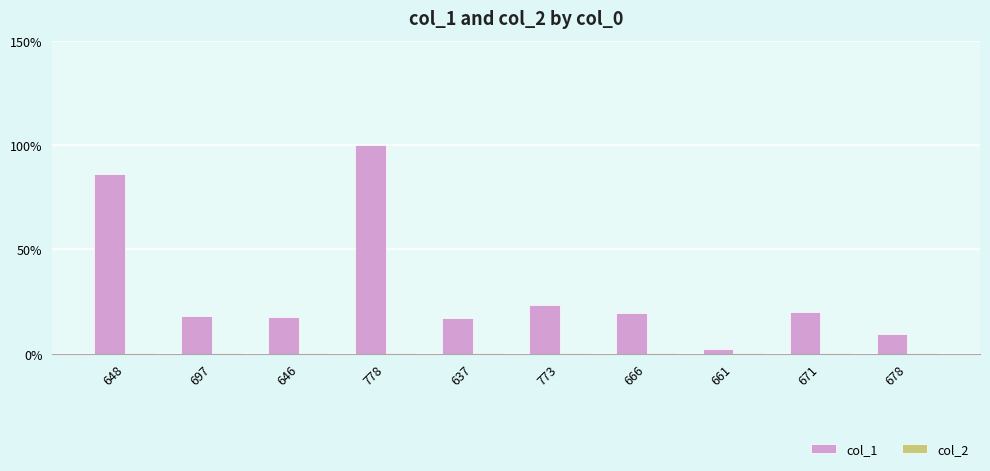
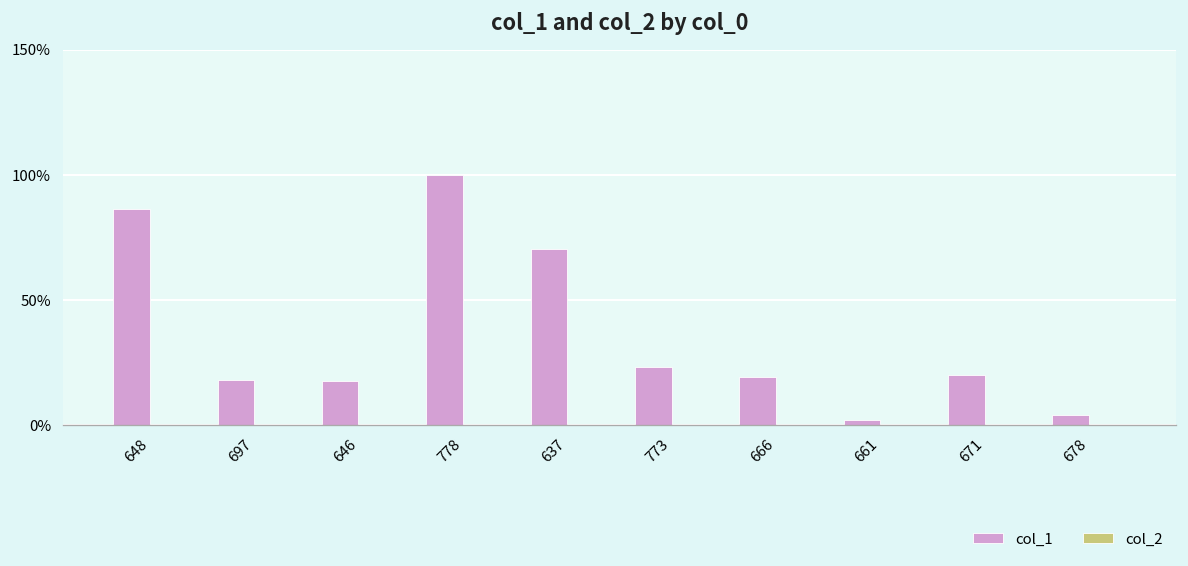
col_1, 637: 17% -> 70%
col_1, 678: 9% -> 4%
